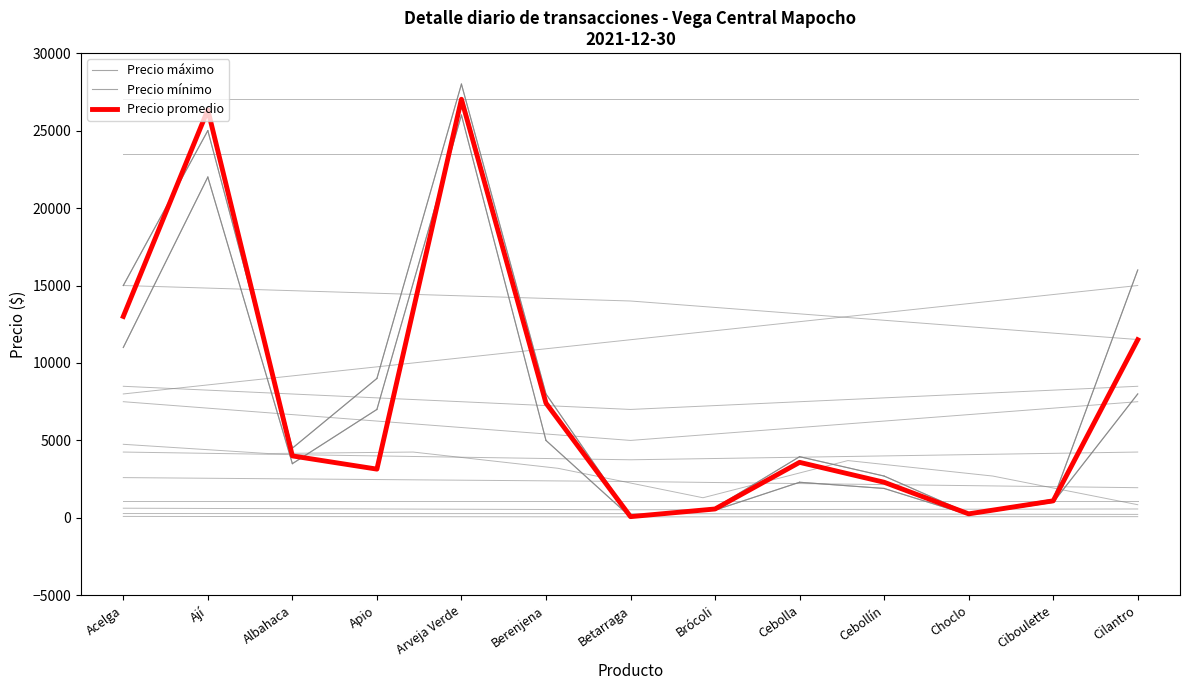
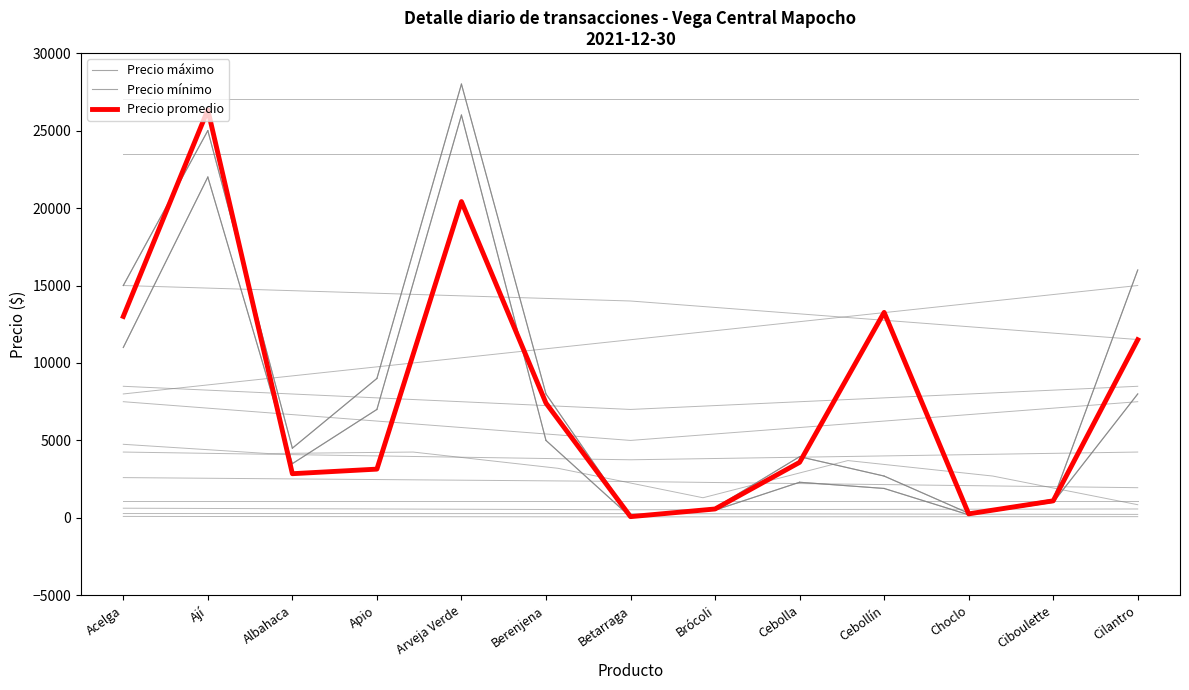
Precio promedio, Albahaca: 4000 -> 2900
Precio promedio, Arveja Verde: 27000 -> 20400
Precio promedio, Cebollín: 2300 -> 13300
